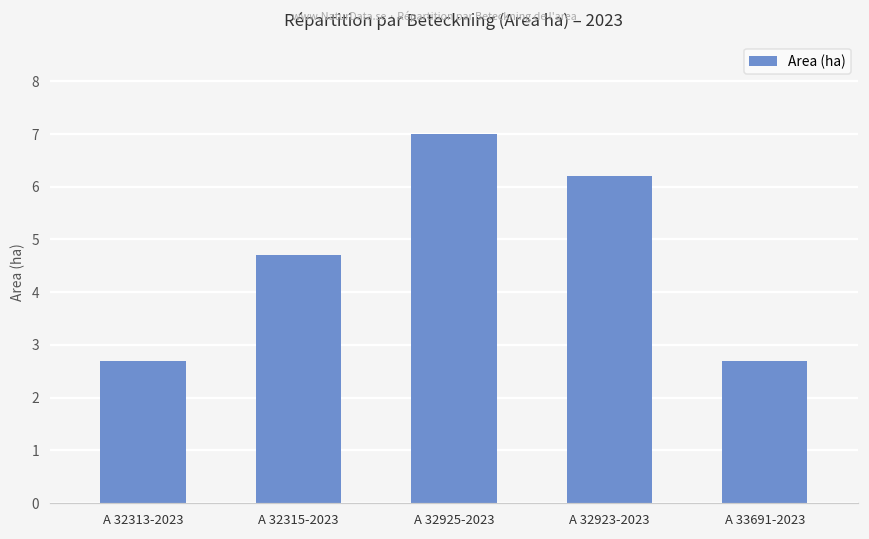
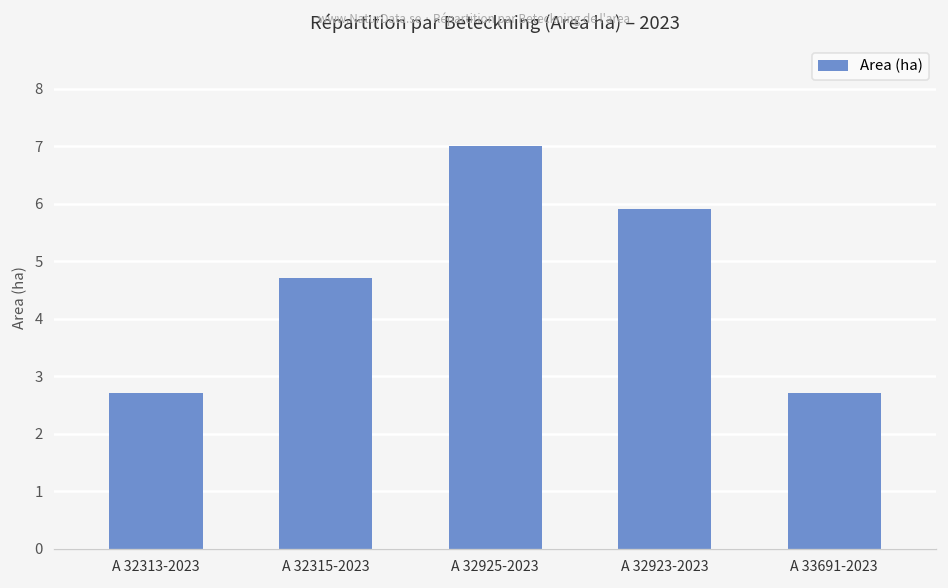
A 32923-2023: 6.2 -> 5.9
